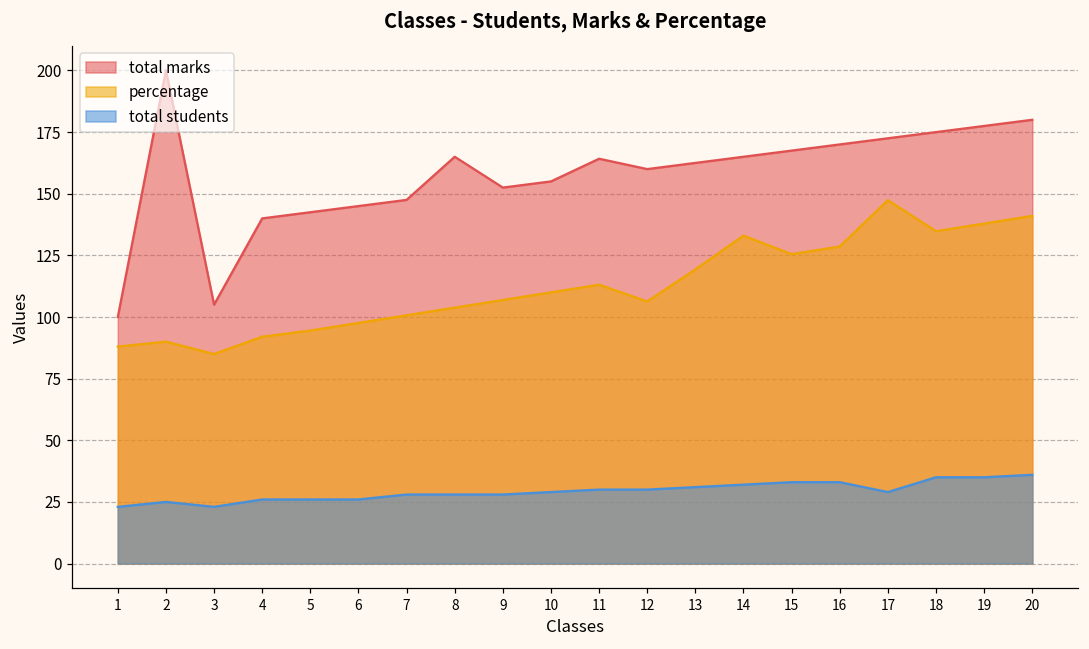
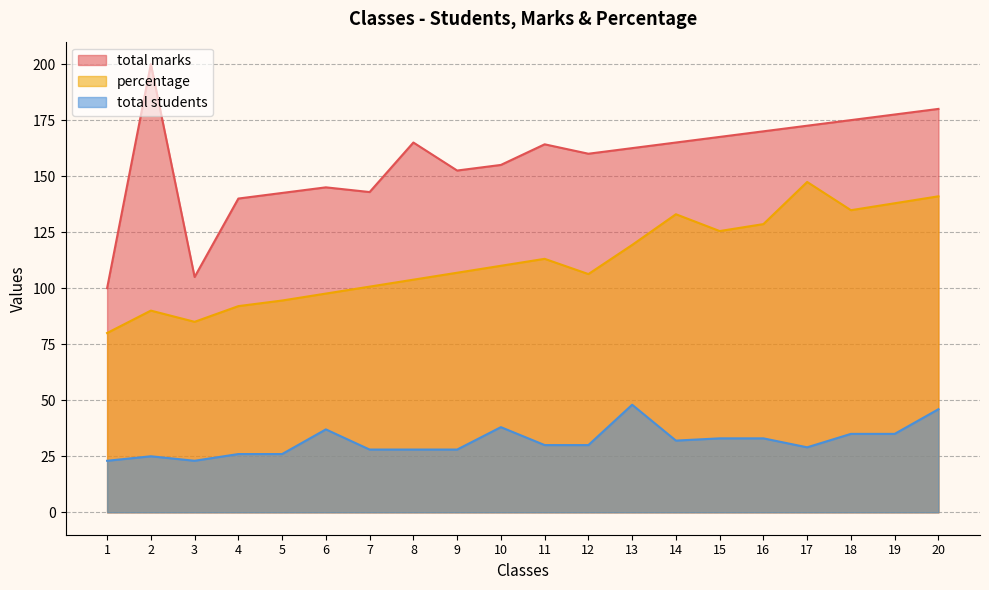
percentage, 1: 88 -> 80
total students, 6: 26 -> 37
total marks, 7: 148 -> 143
total students, 10: 29 -> 38
total students, 13: 31 -> 48
total students, 20: 36 -> 46
